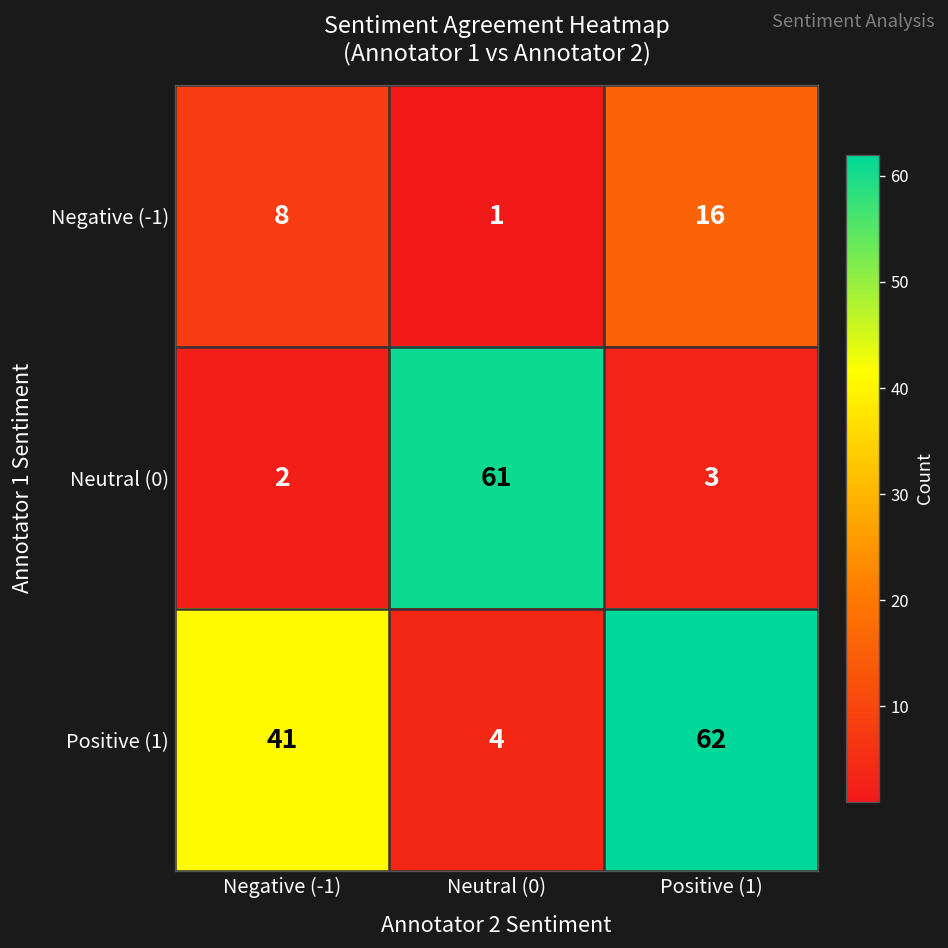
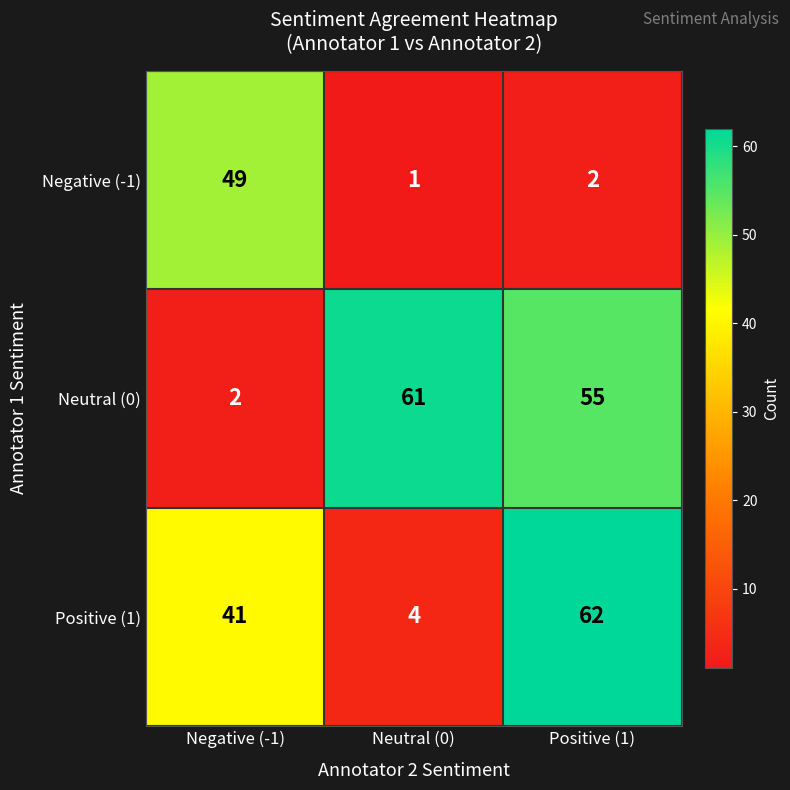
Negative (-1), Negative (-1): 8 -> 49
Negative (-1), Positive (1): 16 -> 2
Neutral (0), Positive (1): 3 -> 55
